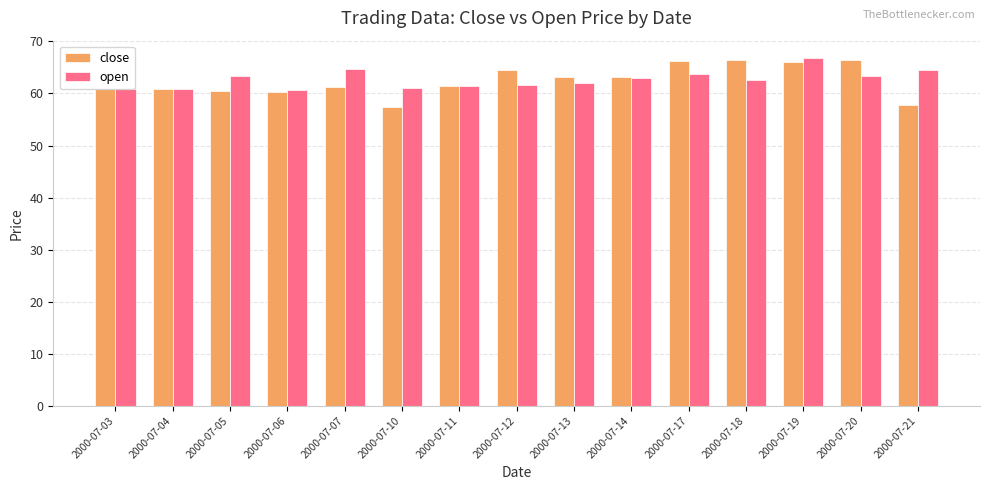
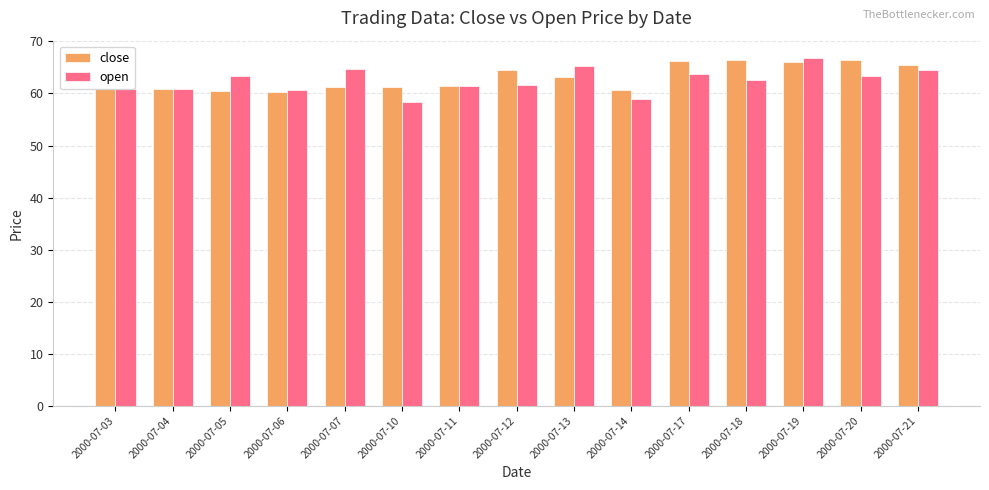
close, 2000-07-10: 57 -> 61
open, 2000-07-10: 61 -> 58
open, 2000-07-13: 62 -> 65
close, 2000-07-14: 63 -> 61
open, 2000-07-14: 63 -> 59
close, 2000-07-21: 58 -> 65
